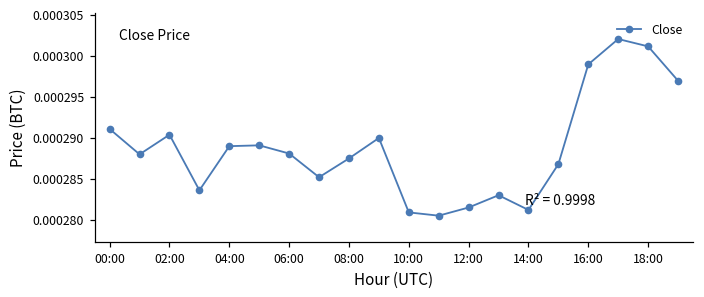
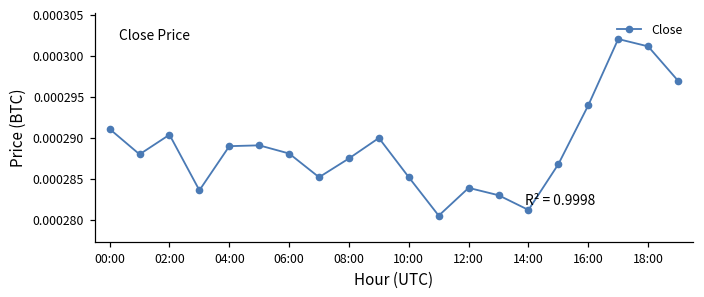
10:00: 0.000281 -> 0.000285
12:00: 0.000282 -> 0.000284
16:00: 0.000299 -> 0.000294
